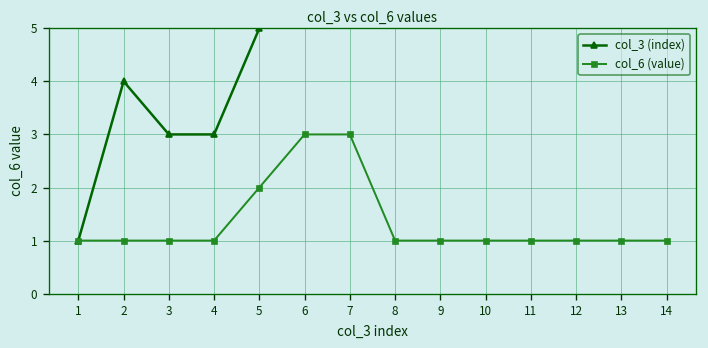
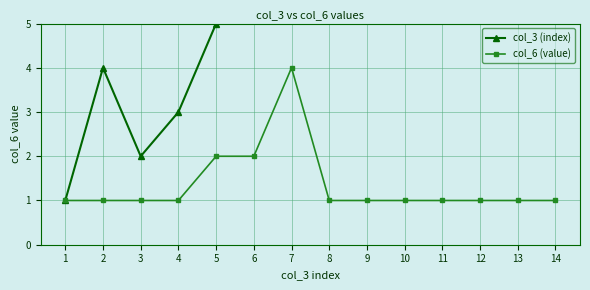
col_3 (index), 3: 3 -> 2
col_6 (value), 6: 3 -> 2
col_6 (value), 7: 3 -> 4
